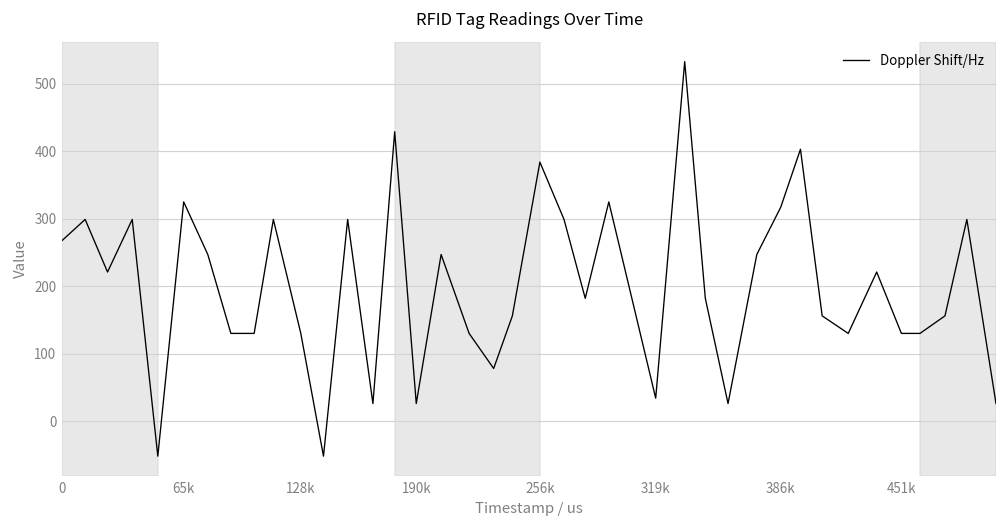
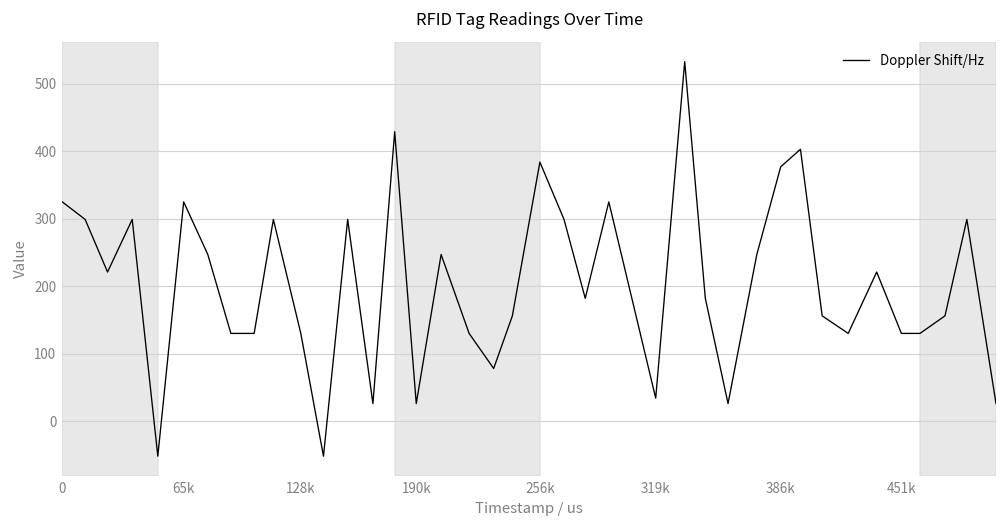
0: 270 -> 330
386k: 320 -> 380
